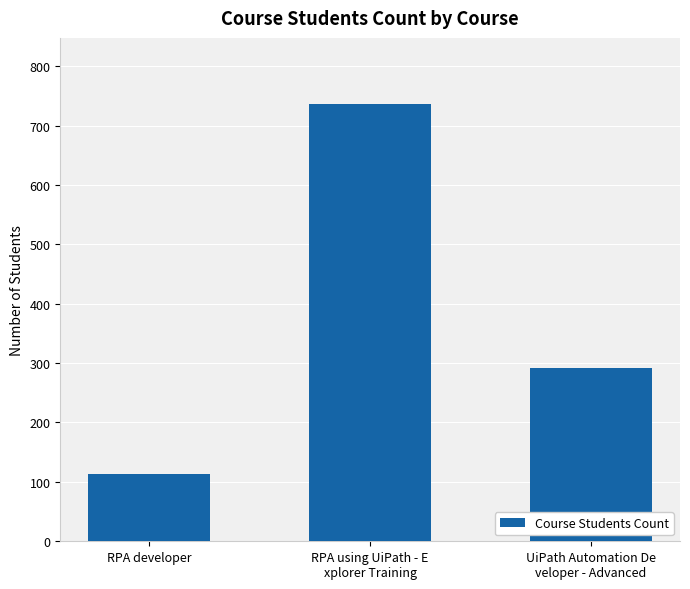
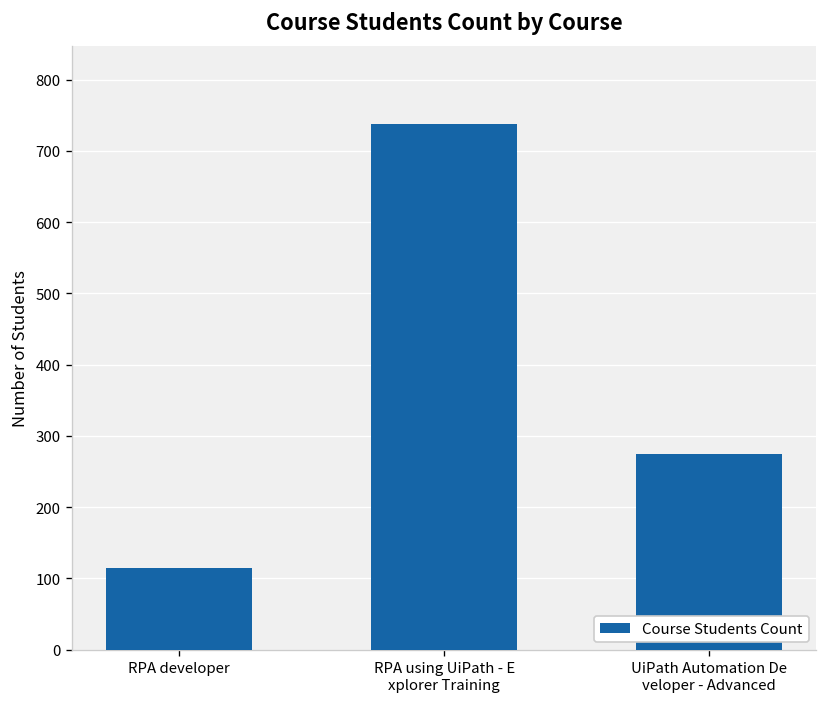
UiPath Automation De veloper - Advanced: 290 -> 280
